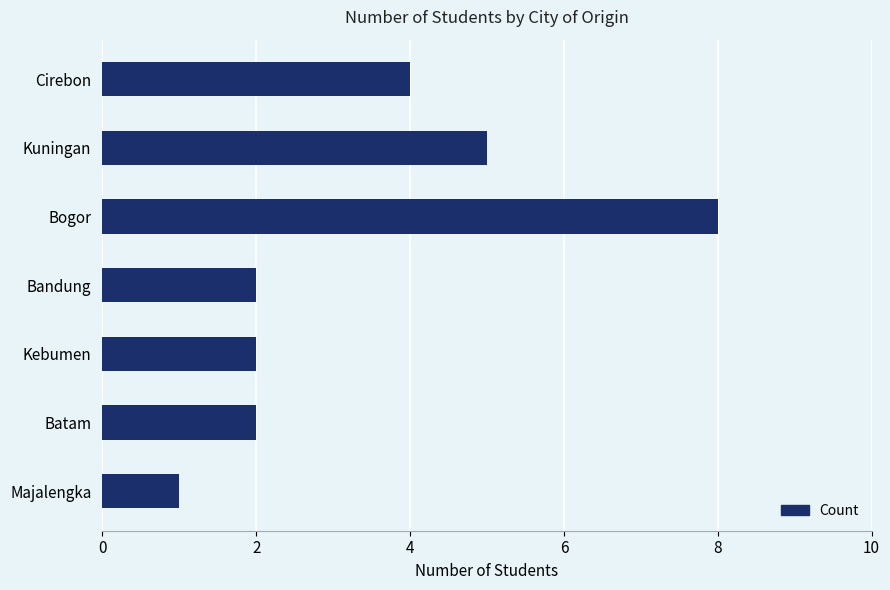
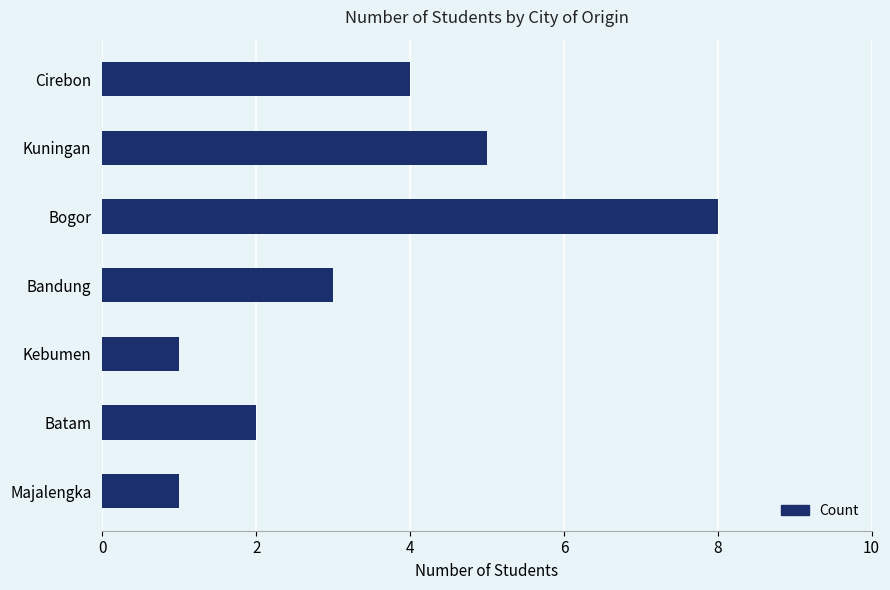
Bandung: 2 -> 3
Kebumen: 2 -> 1
